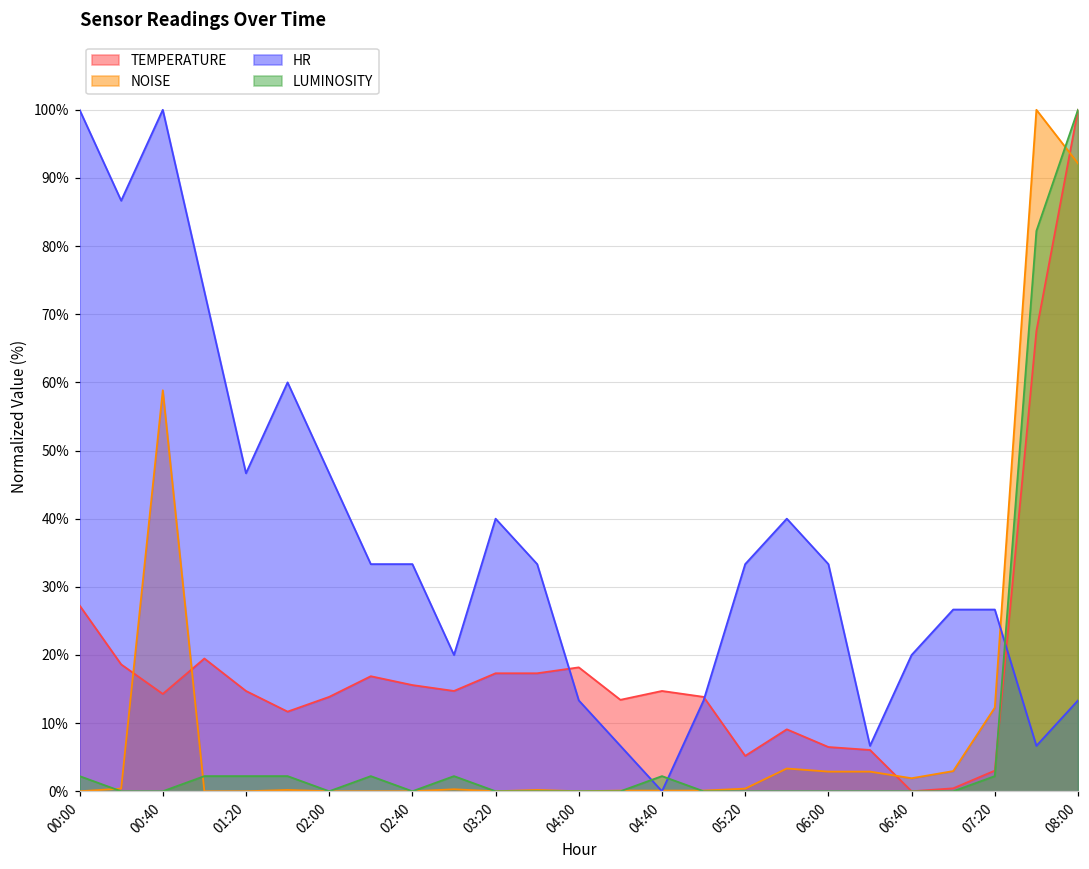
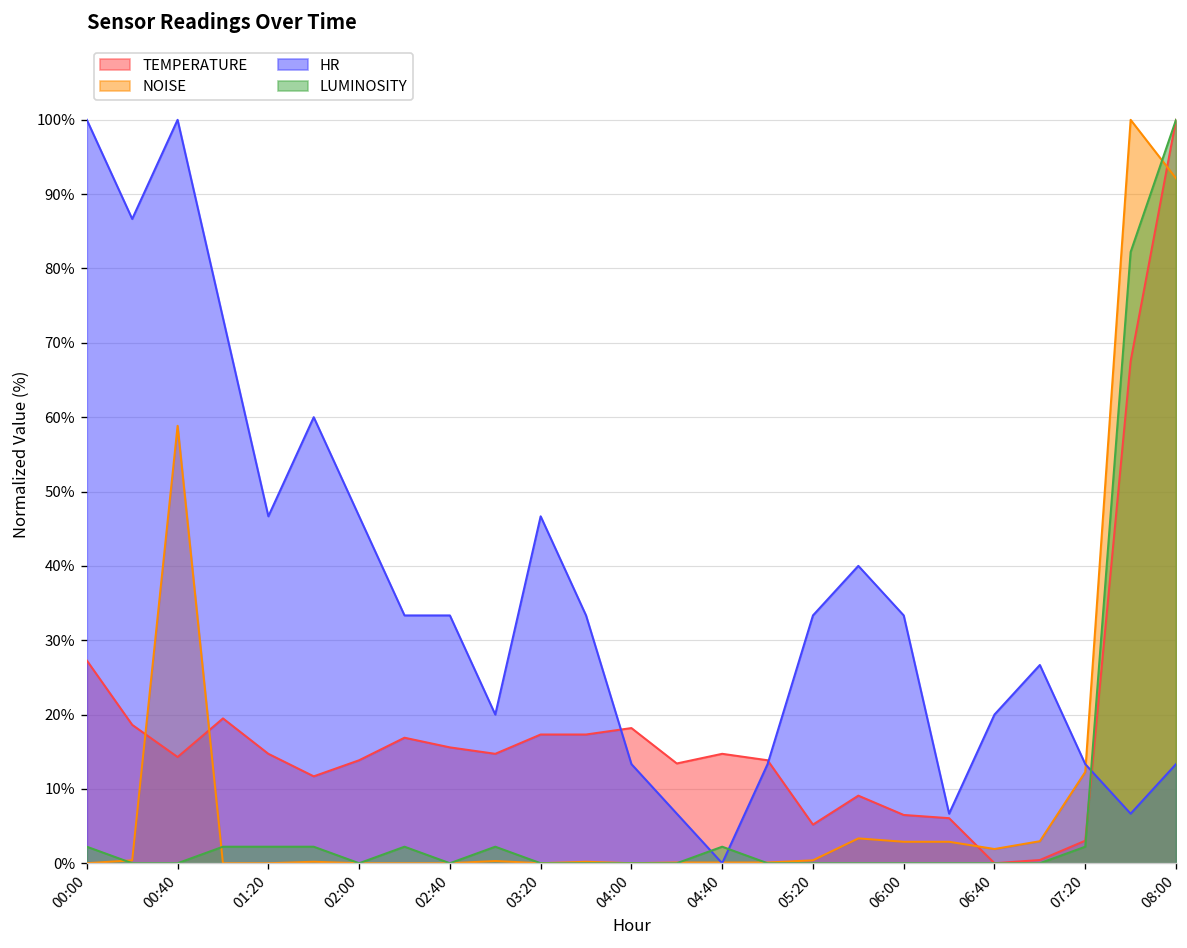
HR, 03:20: 40% -> 47%
HR, 07:20: 27% -> 13%
